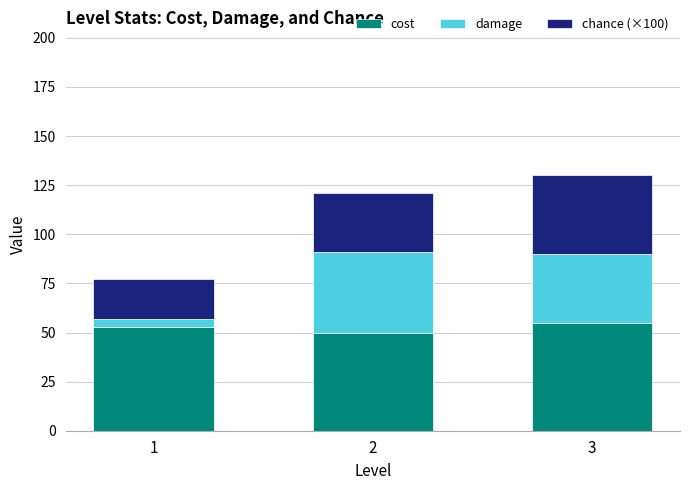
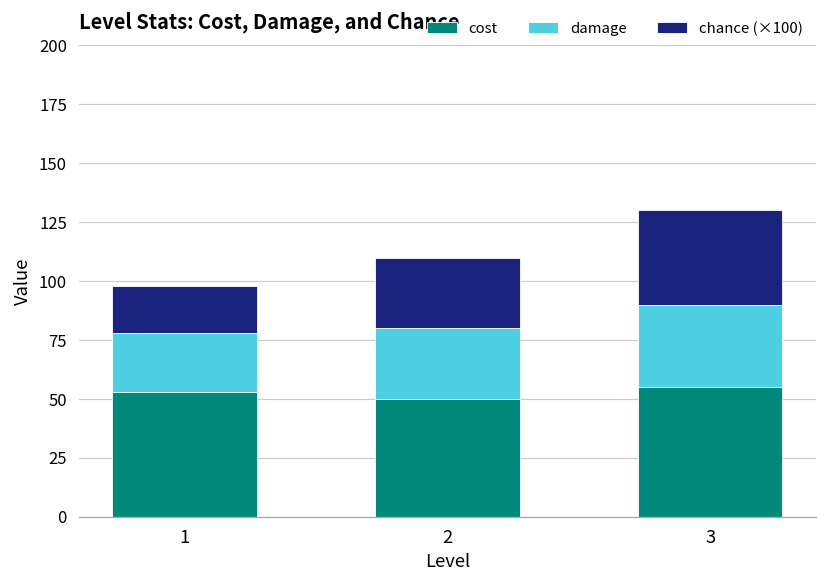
damage, 1: 4 -> 25
damage, 2: 41 -> 30
